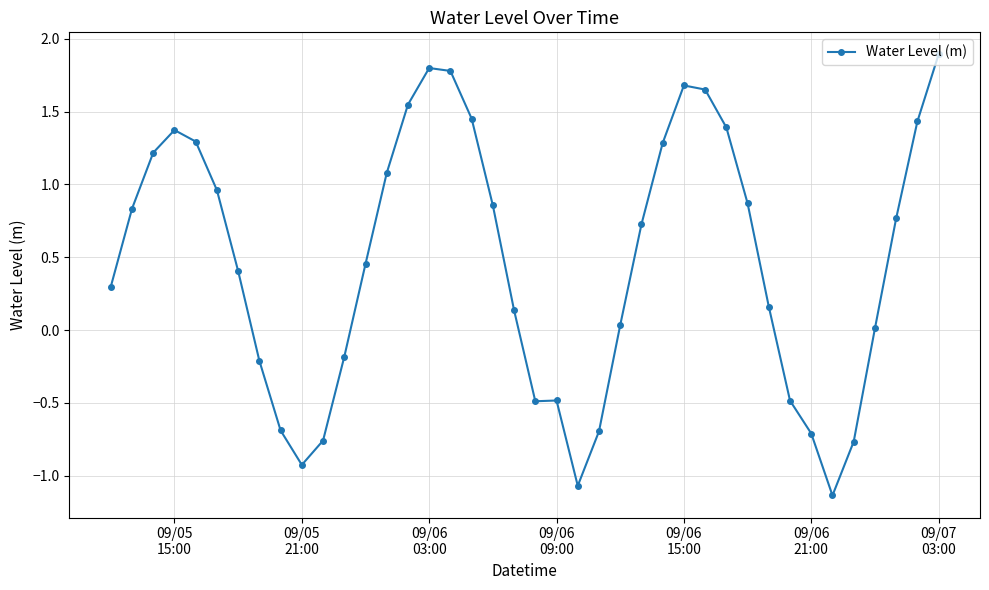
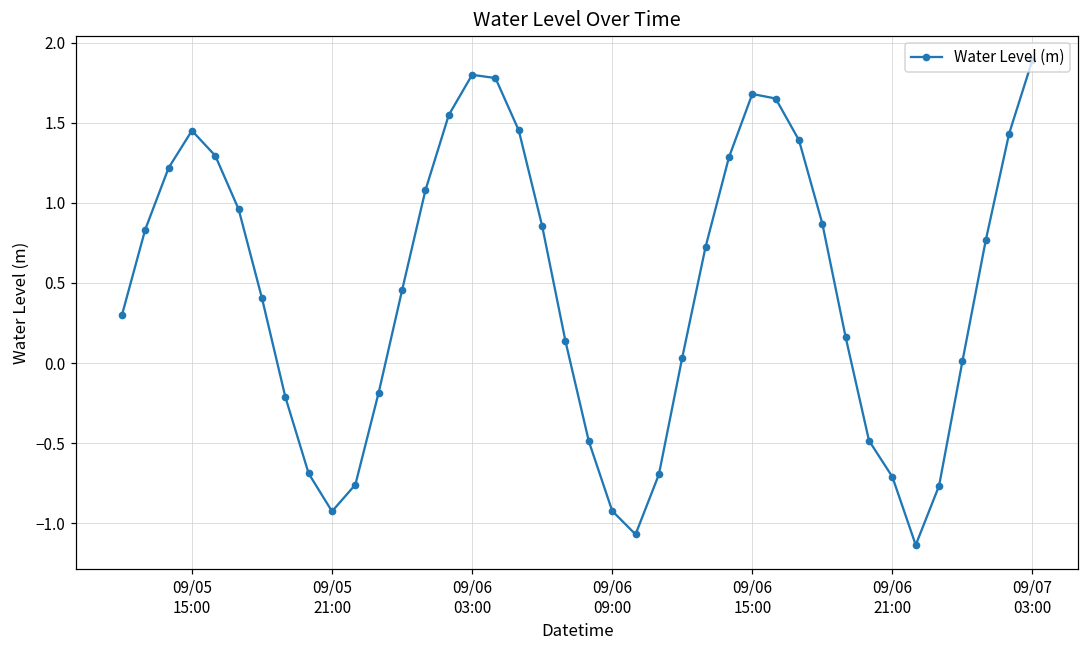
09/05 15:00: 1.37 -> 1.45
09/06 09:00: -0.48 -> -0.92
